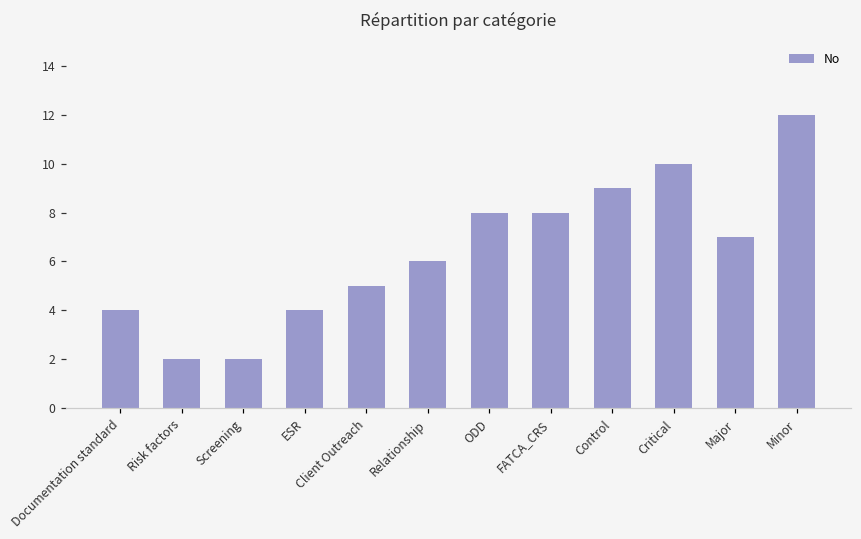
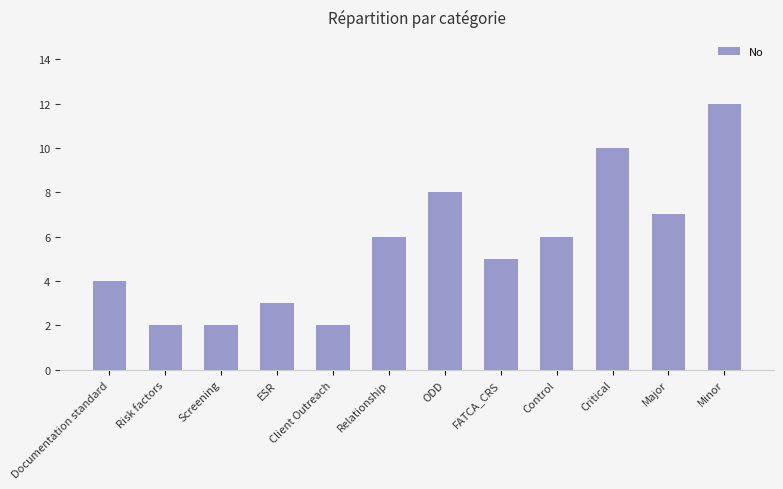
ESR: 4 -> 3
Client Outreach: 5 -> 2
FATCA_CRS: 8 -> 5
Control: 9 -> 6
